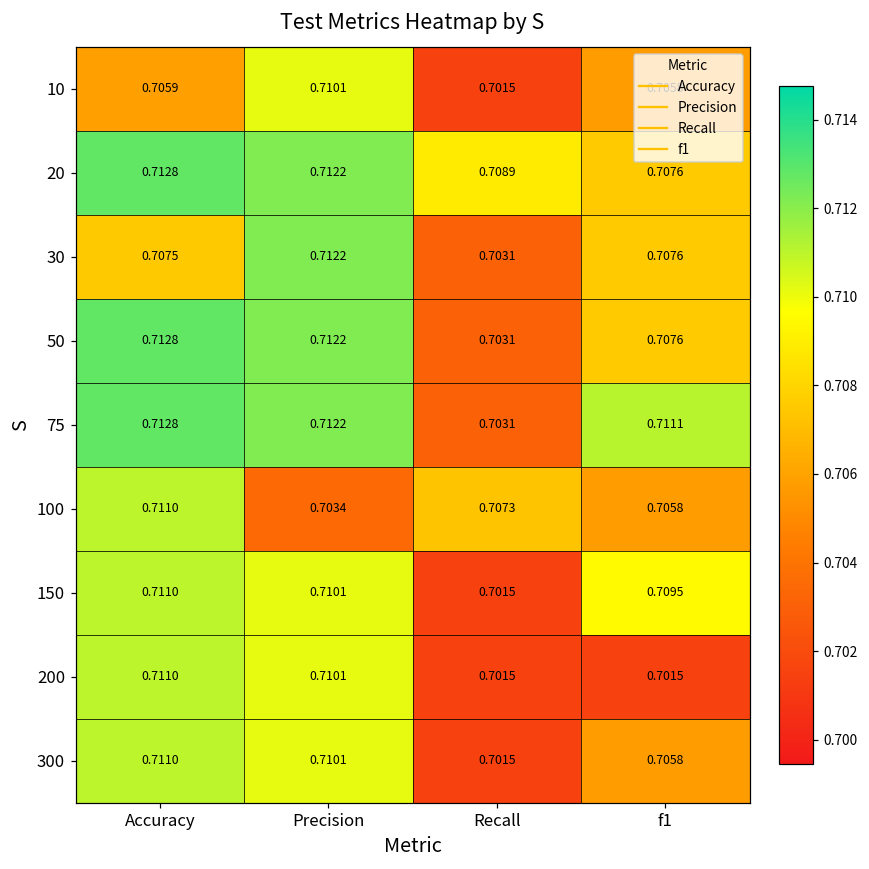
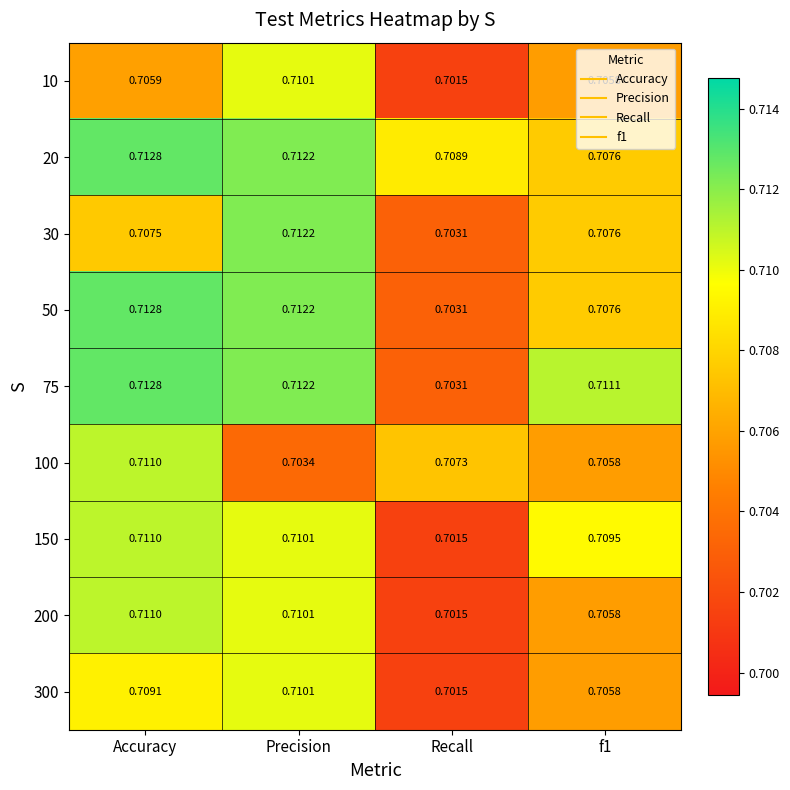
200, f1: 0.7015 -> 0.7058
300, Accuracy: 0.7110 -> 0.7091
